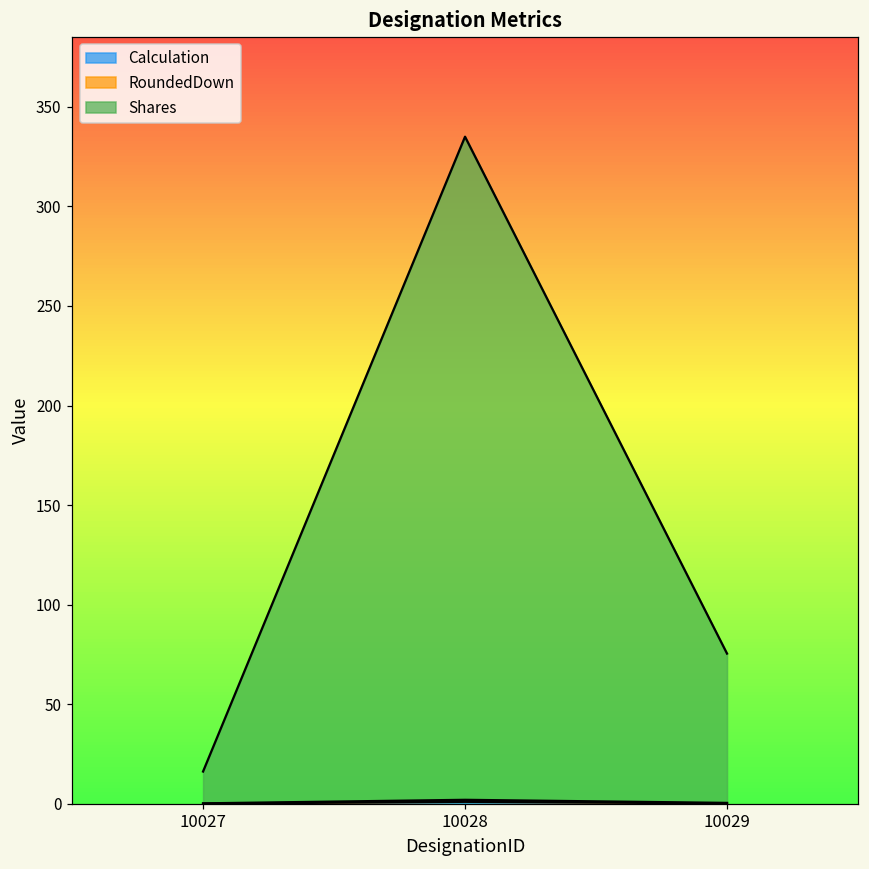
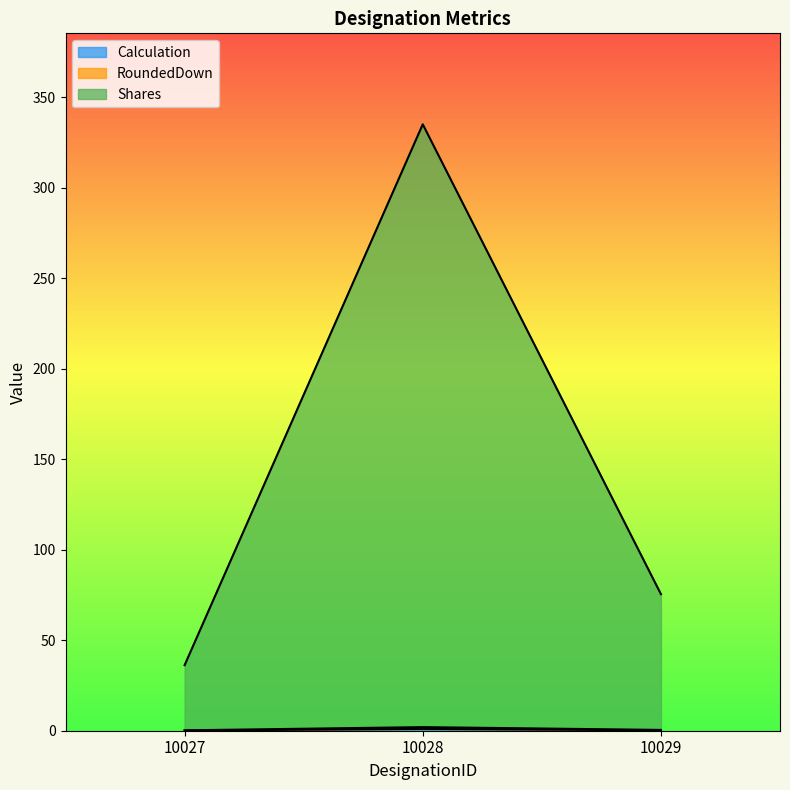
Shares, 10027: 16 -> 36
